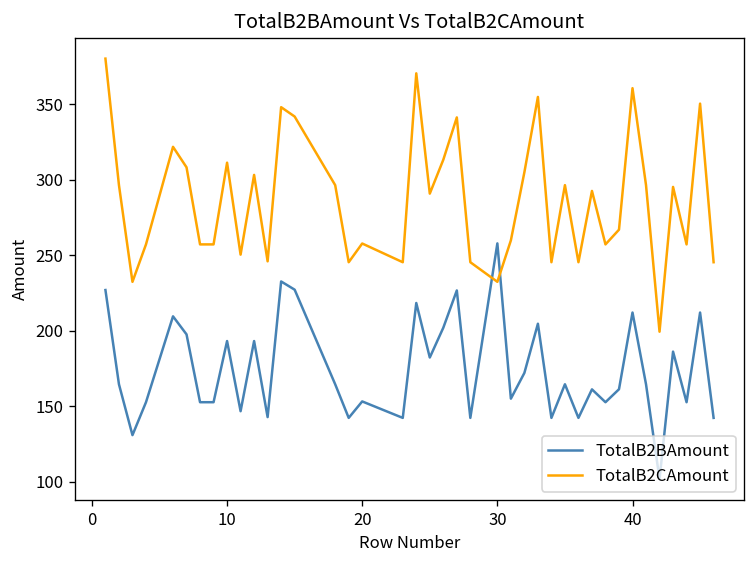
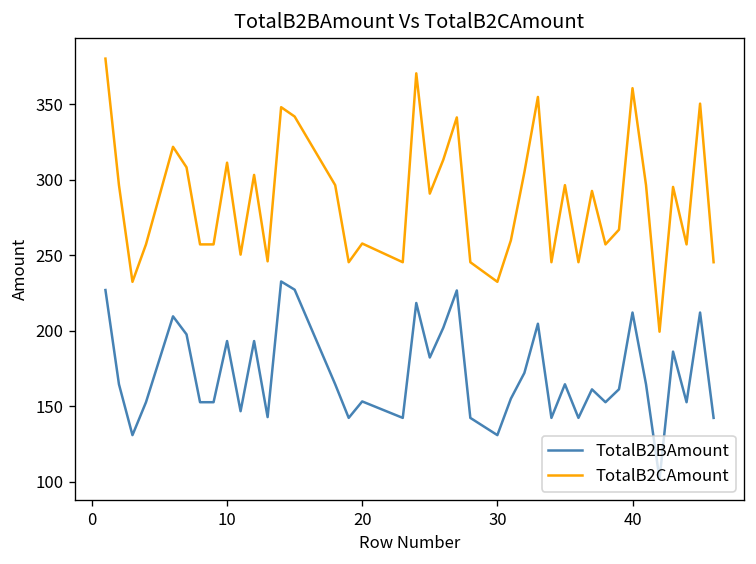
TotalB2BAmount, 30: 258 -> 131
